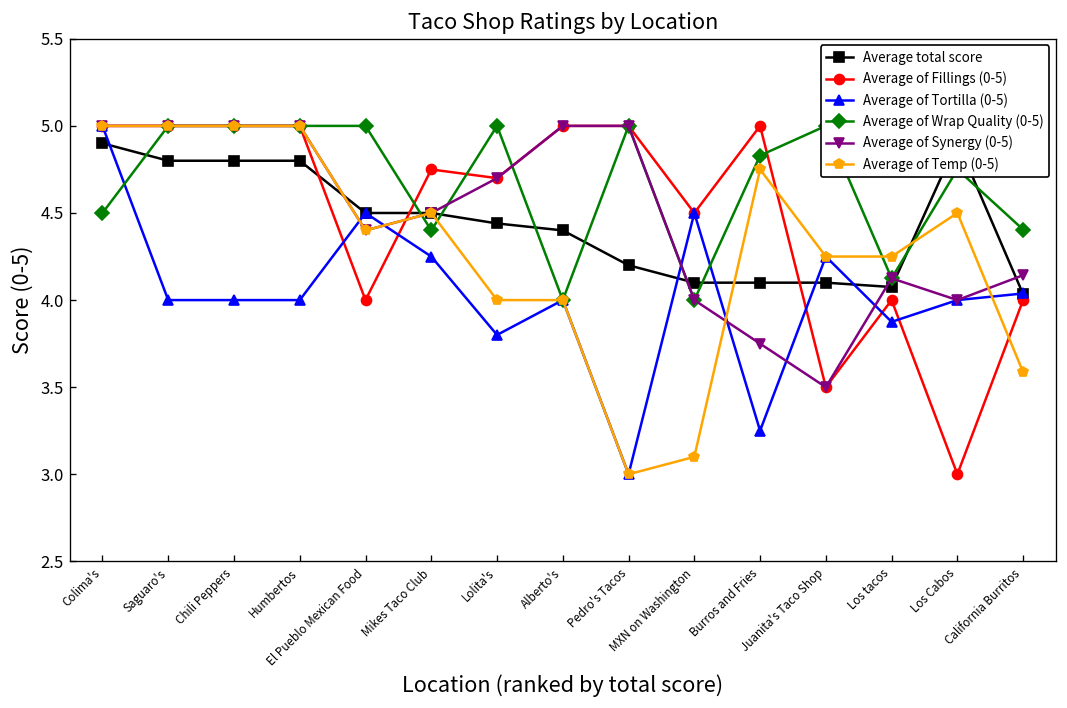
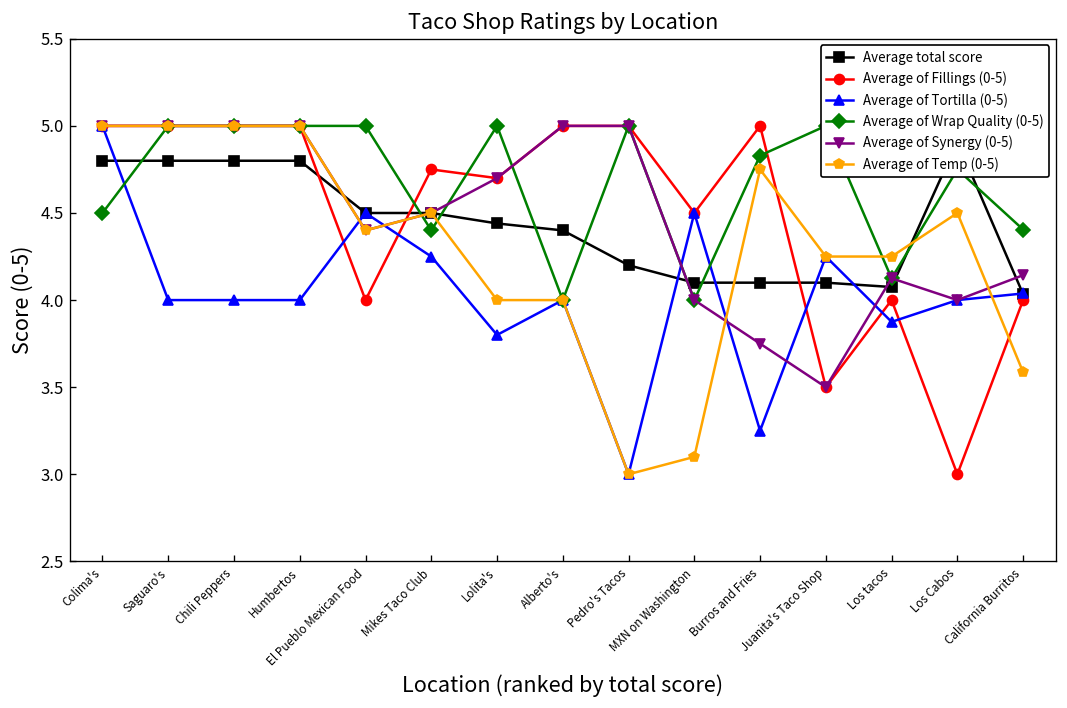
Average total score, Colima's: 4.9 -> 4.8
